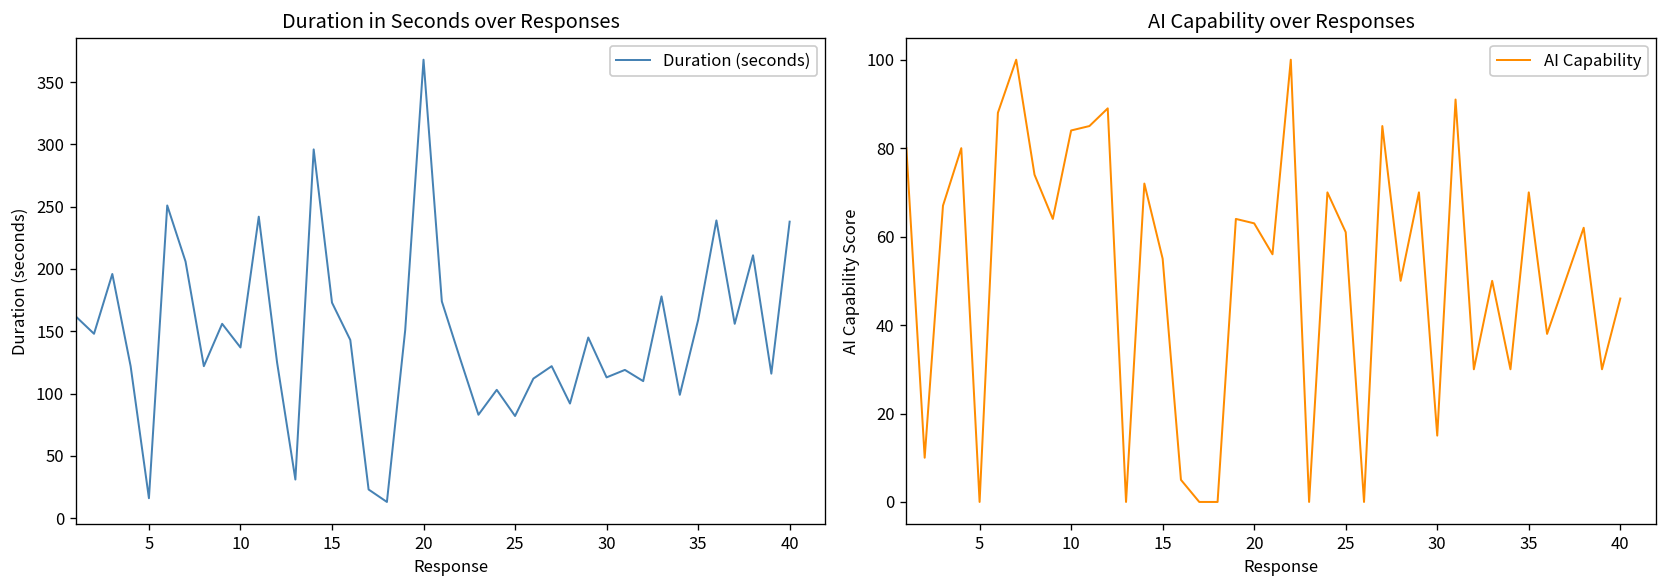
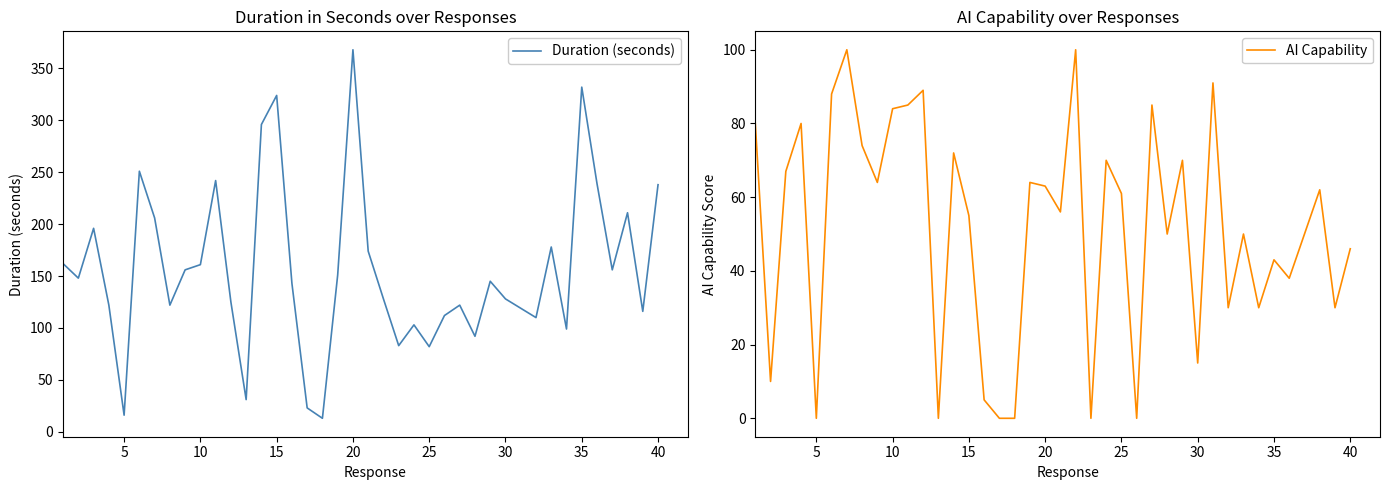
Duration in Seconds over Responses, 10: 137 -> 161
Duration in Seconds over Responses, 15: 173 -> 324
Duration in Seconds over Responses, 30: 113 -> 128
Duration in Seconds over Responses, 35: 159 -> 332
AI Capability over Responses, 35: 70 -> 43
